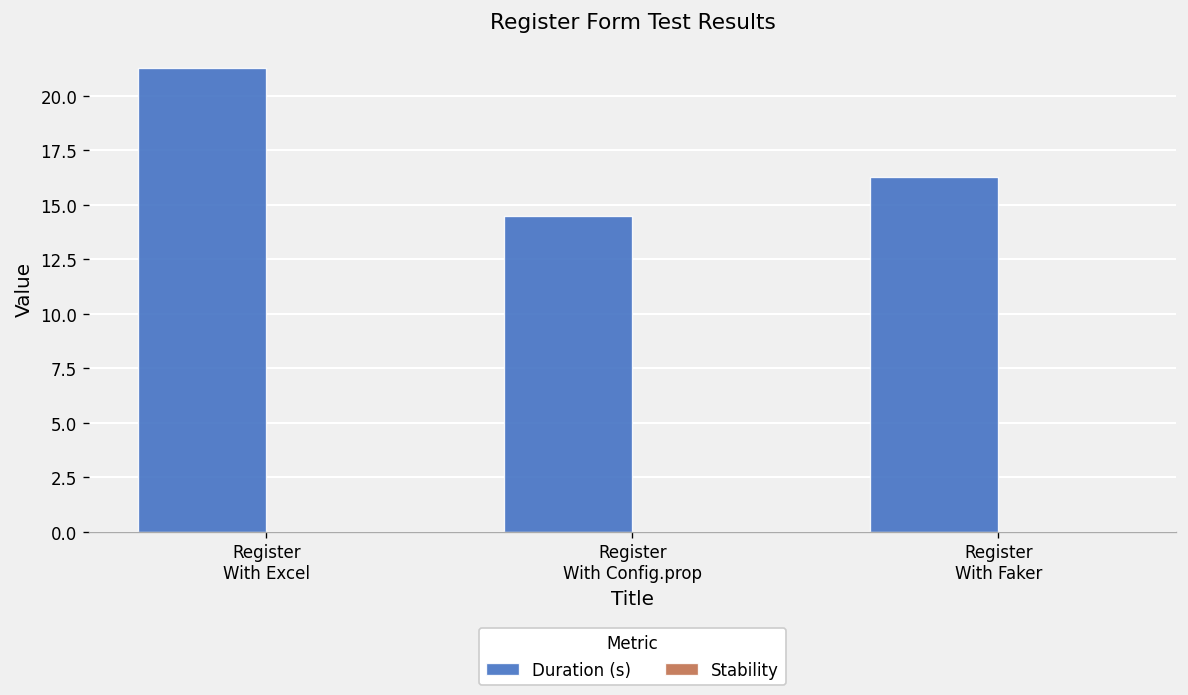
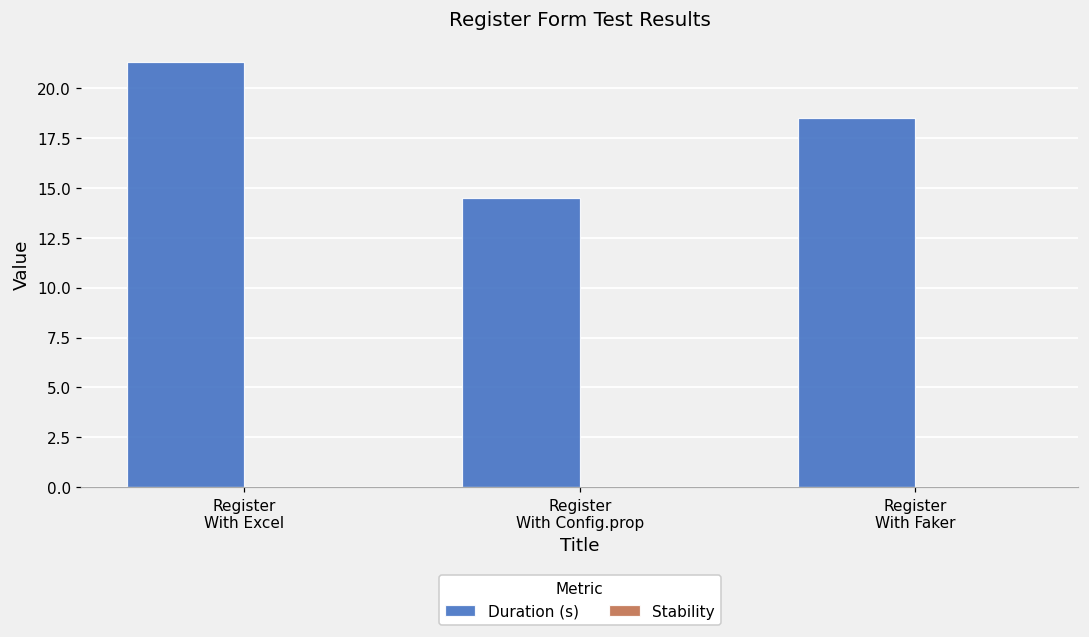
Duration (s), Register With Faker: 16.3 -> 18.5
